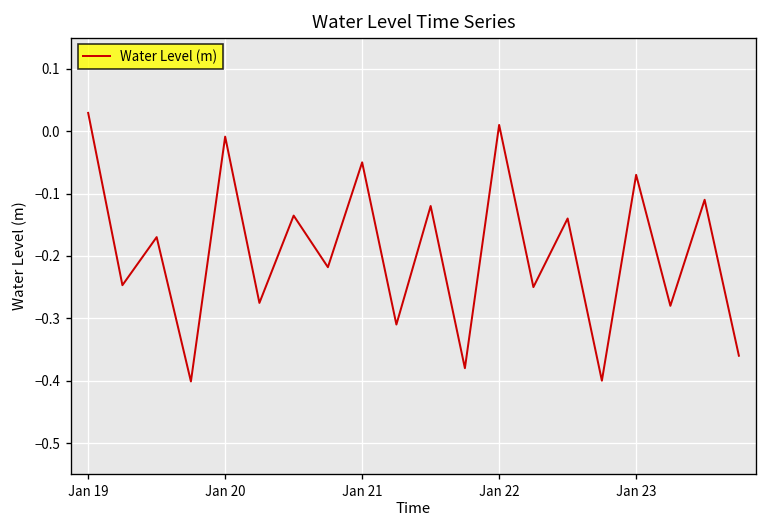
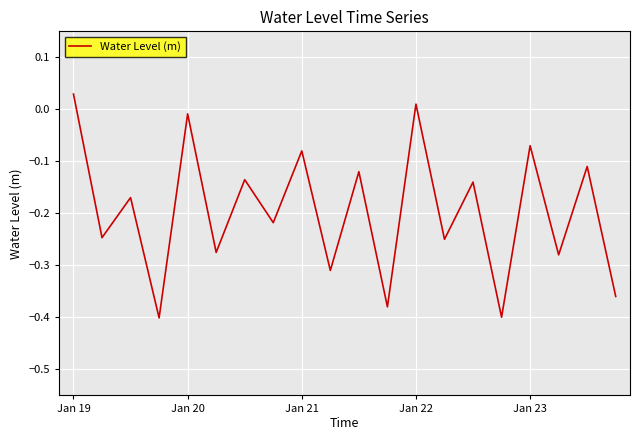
Jan 21: -0.05 -> -0.08
